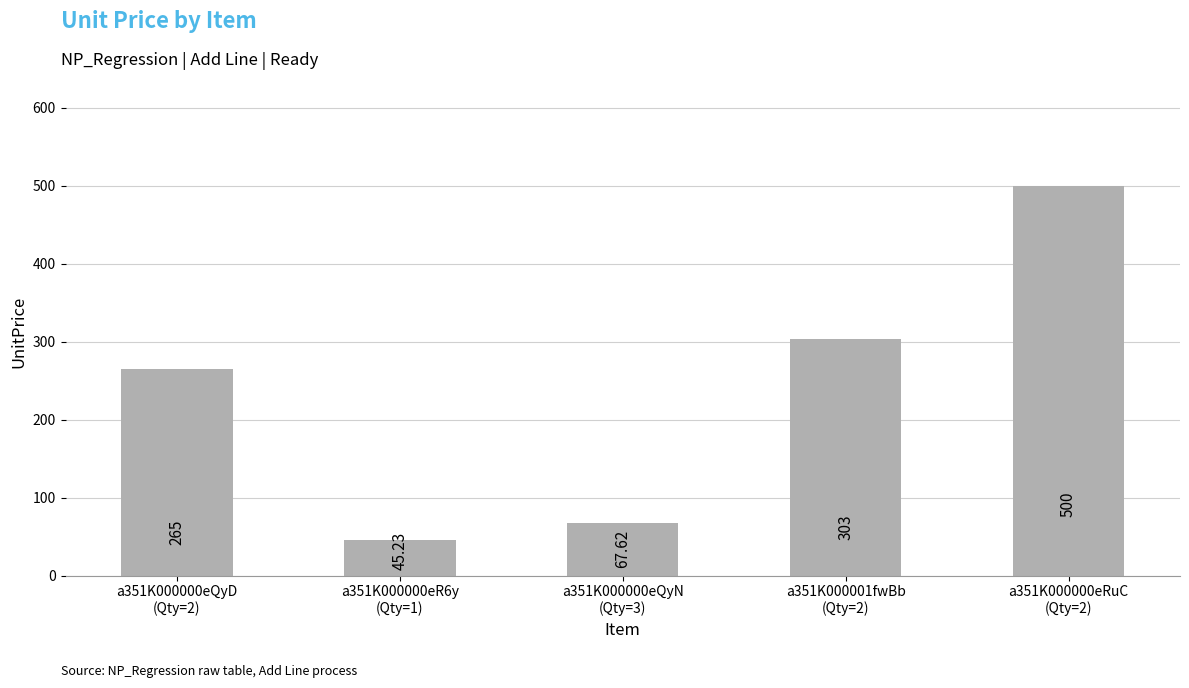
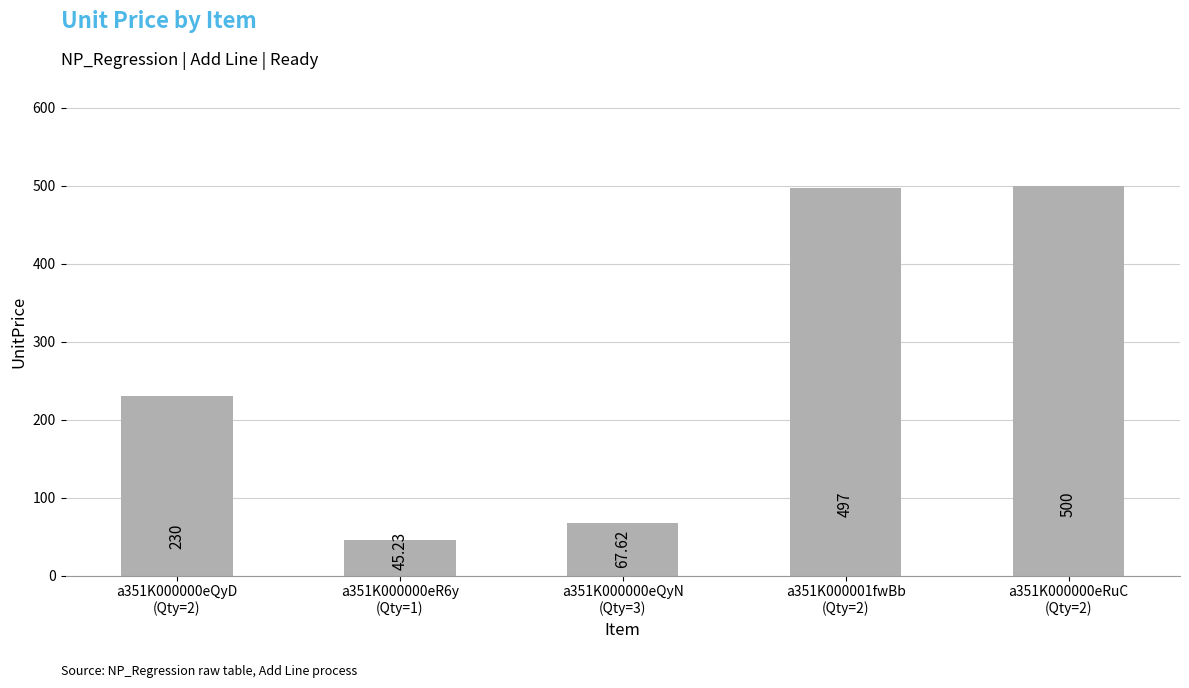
a351K000000eQyD (Qty=2): 265 -> 230
a351K000001fwBb (Qty=2): 303 -> 497
